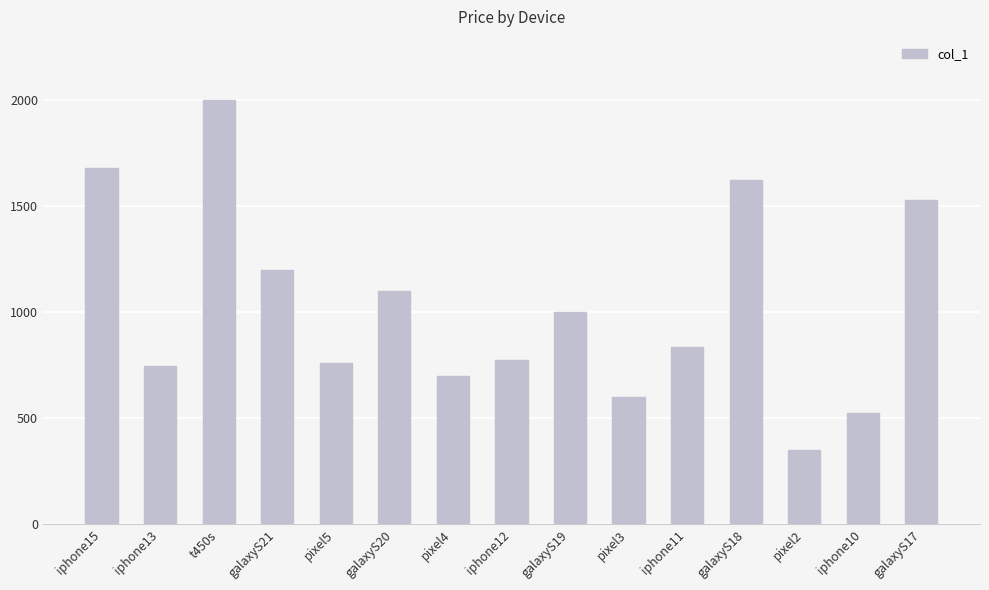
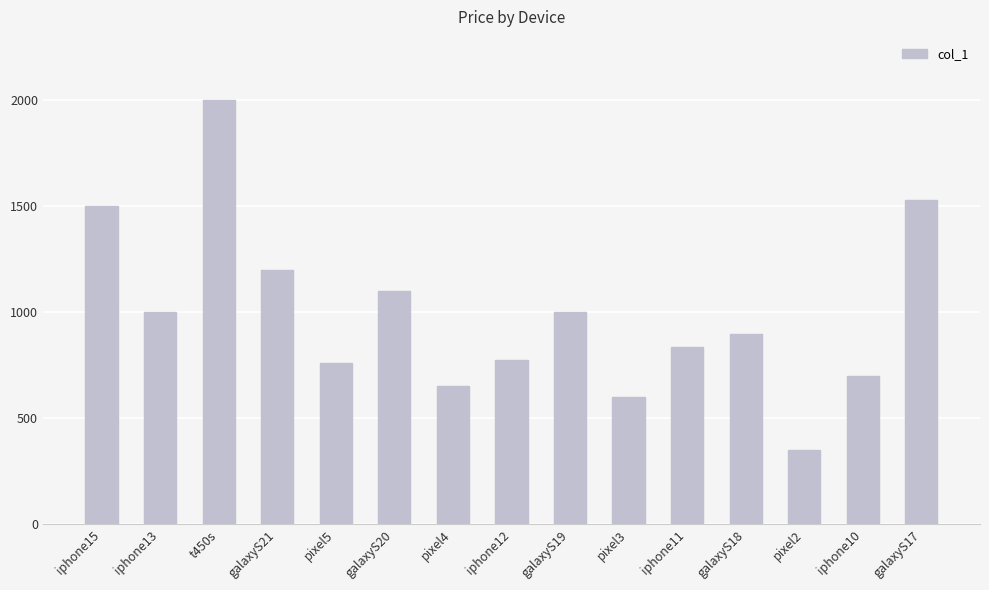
iphone15: 1680 -> 1500
iphone13: 750 -> 1000
pixel4: 700 -> 650
galaxyS18: 1620 -> 900
iphone10: 530 -> 700
